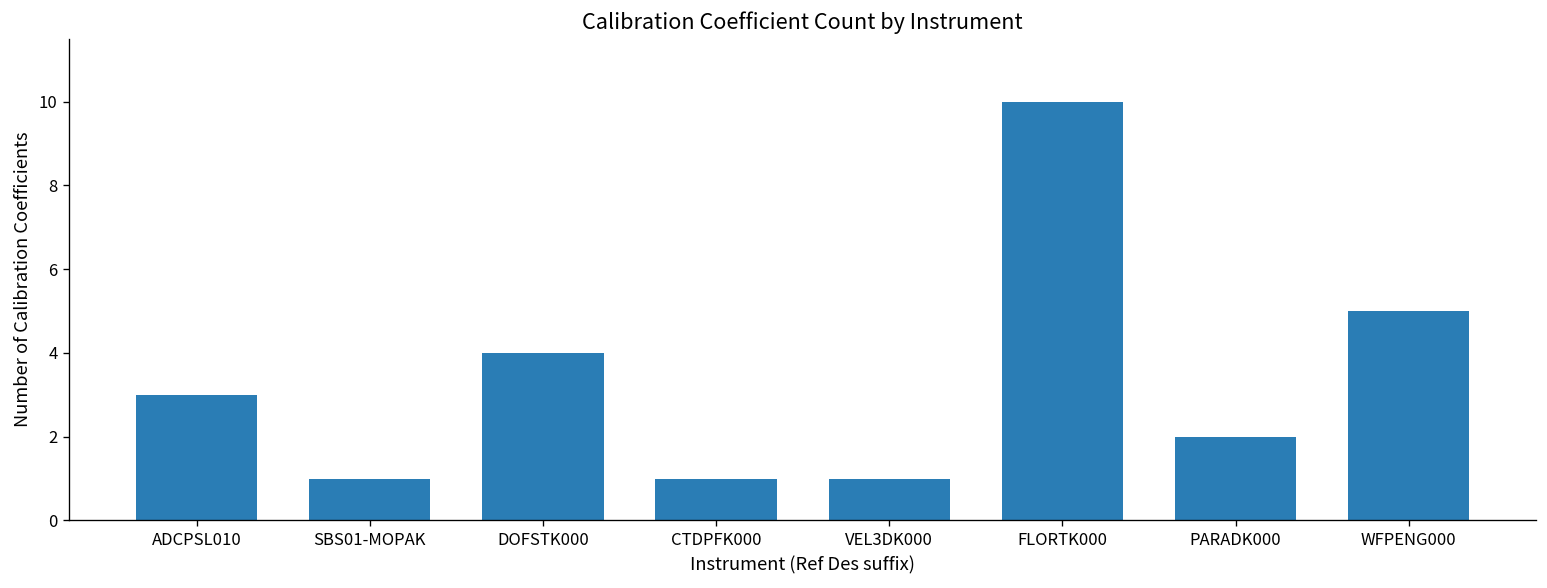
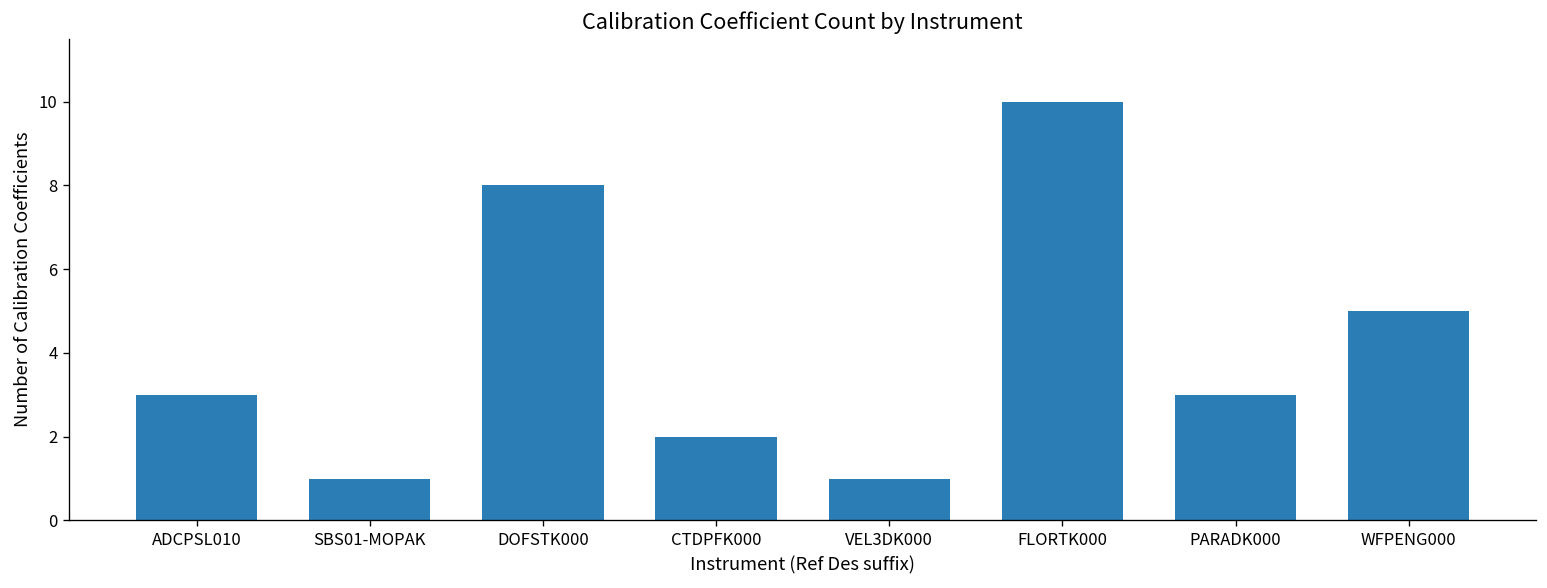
DOFSTK000: 4 -> 8
CTDPFK000: 1 -> 2
PARADK000: 2 -> 3
